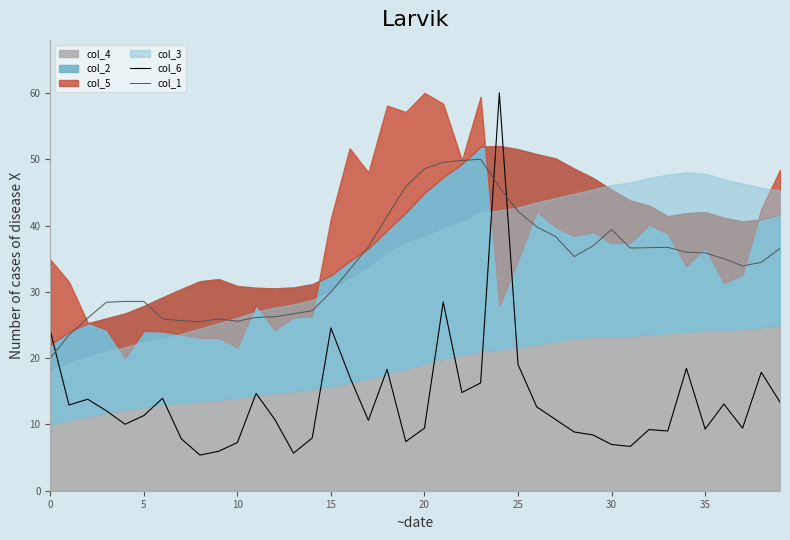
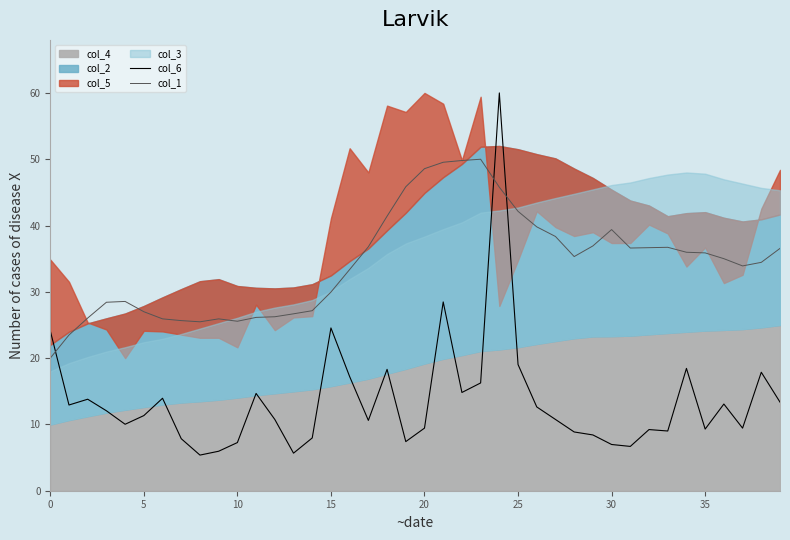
col_1, 5: 29 -> 27
